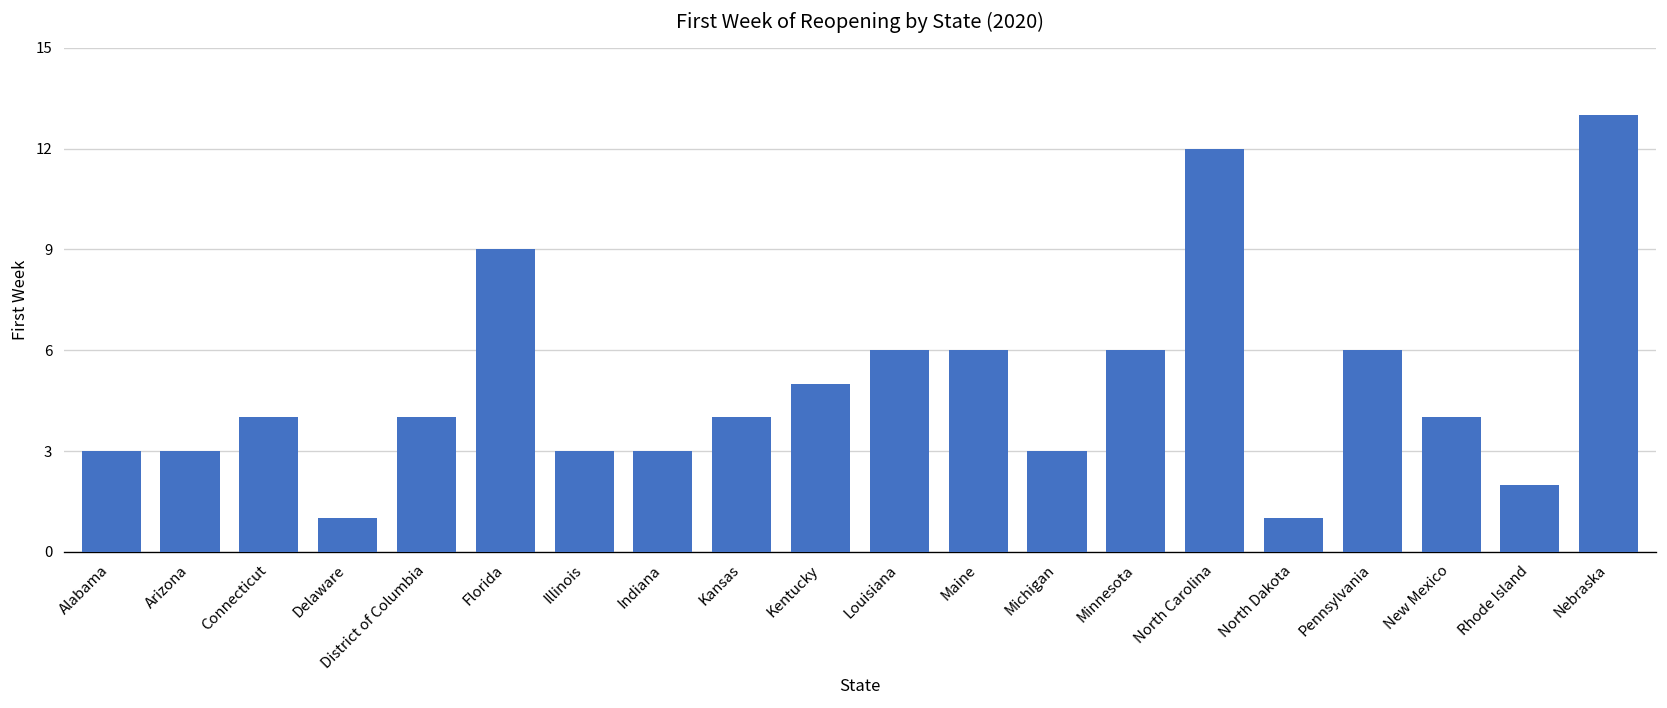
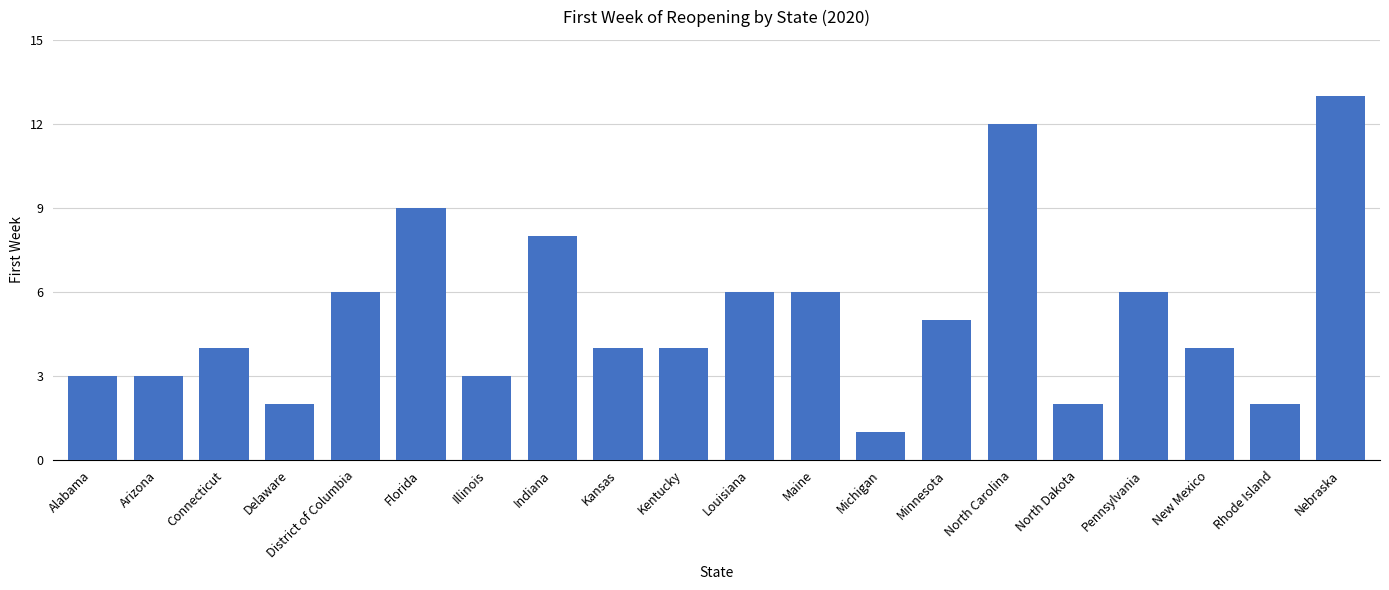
Delaware: 1 -> 2
District of Columbia: 4 -> 6
Indiana: 3 -> 8
Kentucky: 5 -> 4
Michigan: 3 -> 1
Minnesota: 6 -> 5
North Dakota: 1 -> 2
